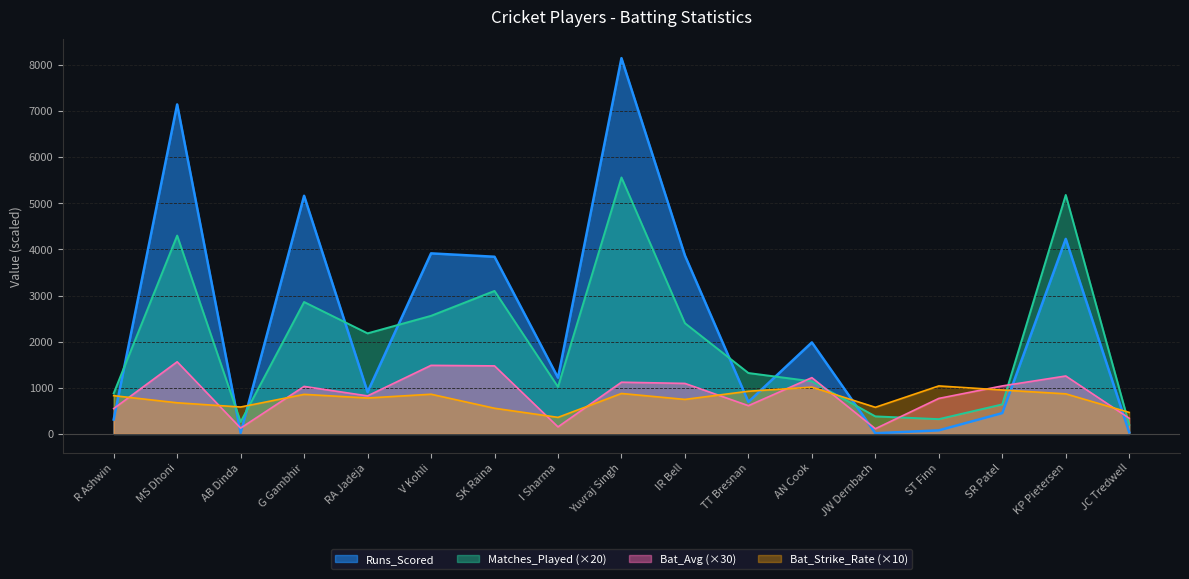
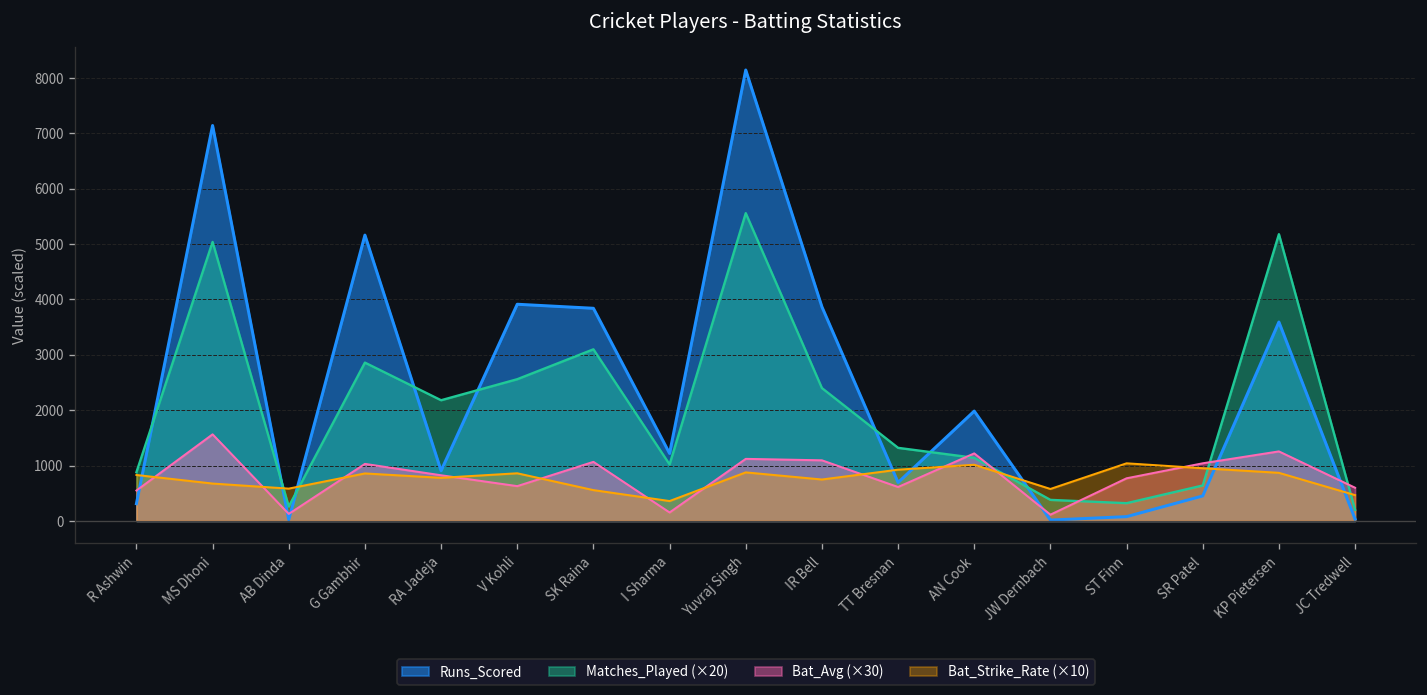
Matches_Played (×20), MS Dhoni: 4300 -> 5000
Bat_Avg (×30), V Kohli: 1500 -> 600
Bat_Avg (×30), SK Raina: 1500 -> 1100
Runs_Scored, KP Pietersen: 4200 -> 3600
Bat_Avg (×30), JC Tredwell: 300 -> 600
